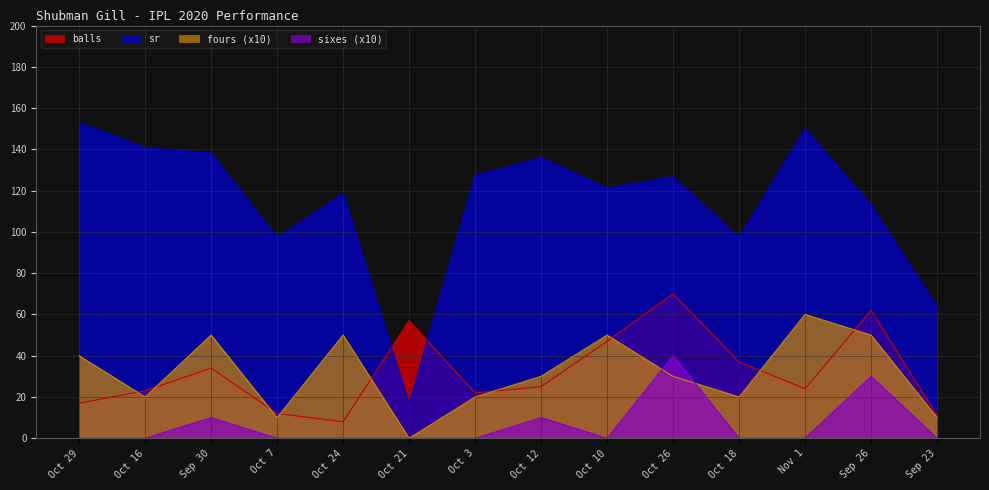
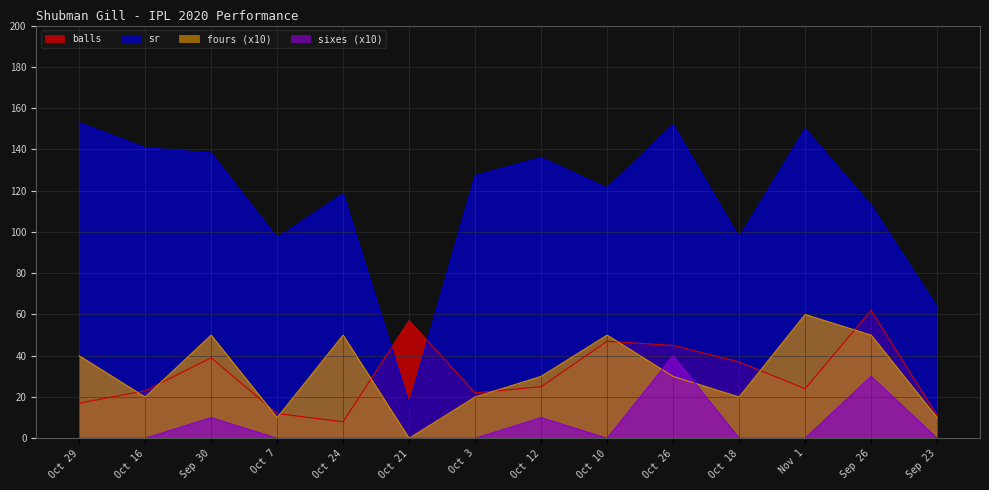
balls, Sep 30: 34 -> 39
balls, Oct 26: 70 -> 45
sr, Oct 26: 127 -> 152
